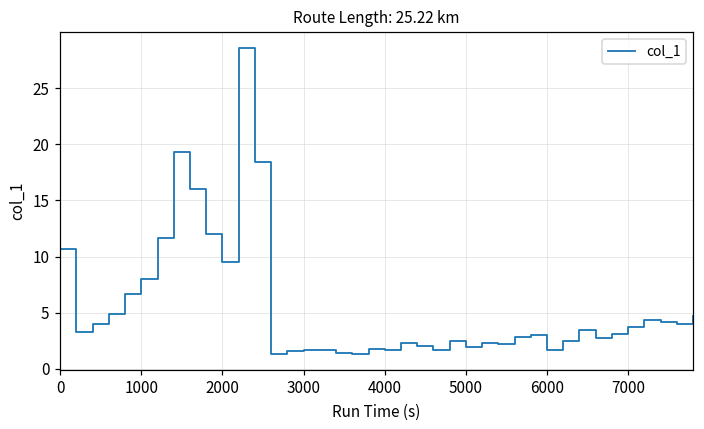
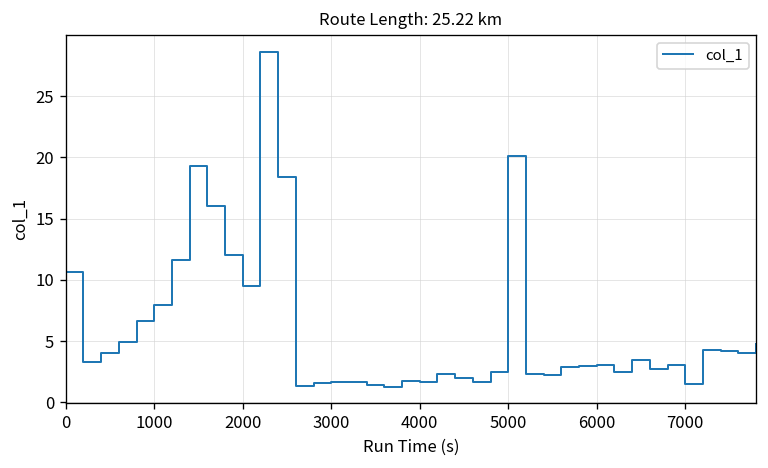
5000: 2.0 -> 20.1
6000: 1.7 -> 3.1
7000: 3.8 -> 1.5
